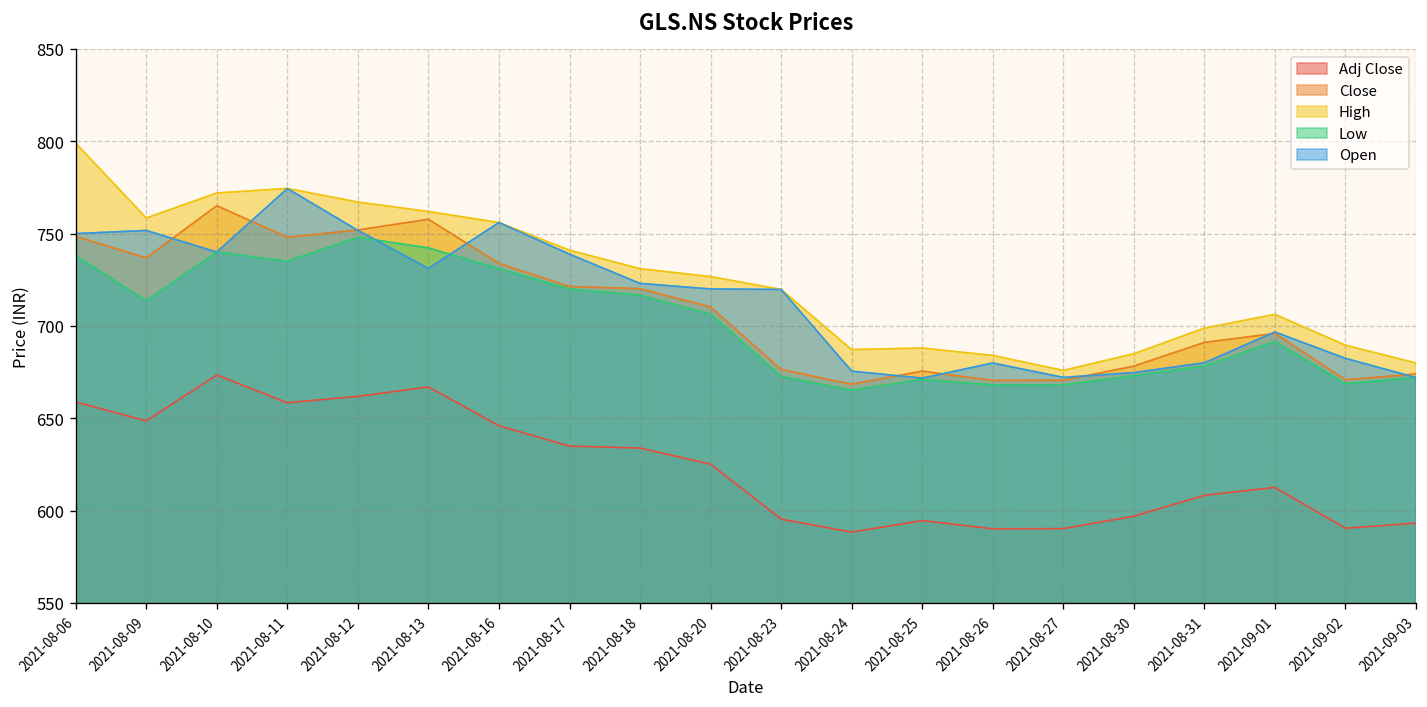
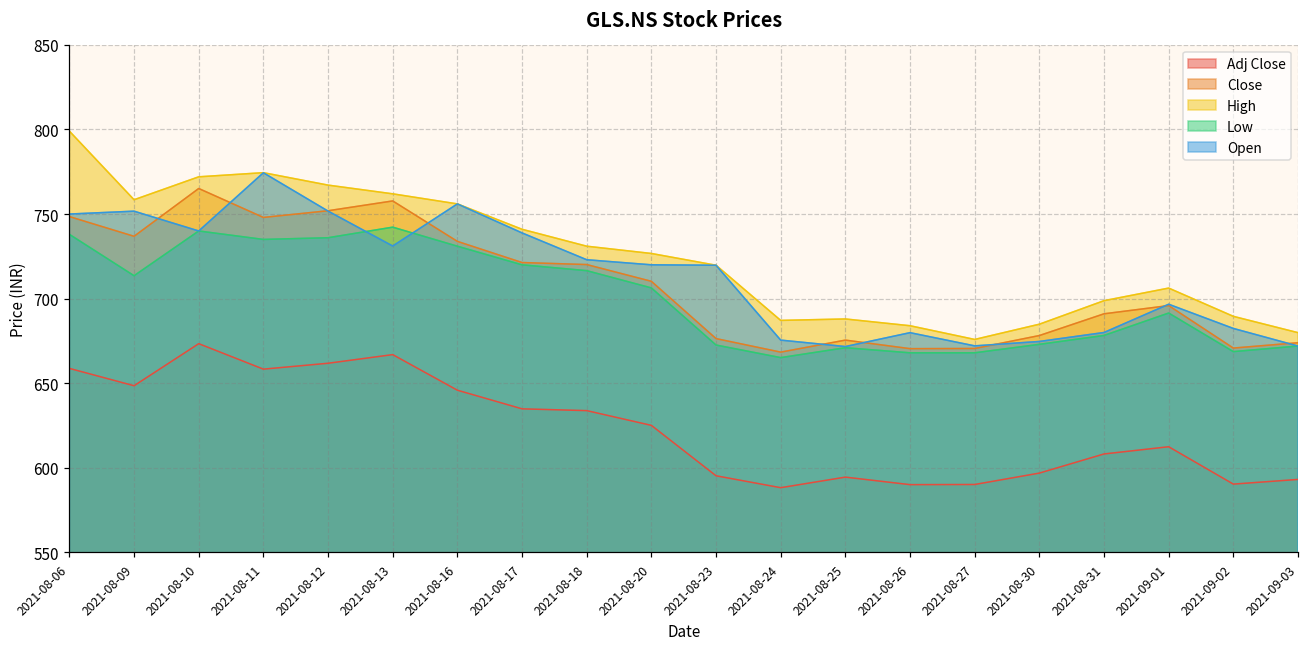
Low, 2021-08-12: 748 -> 736
